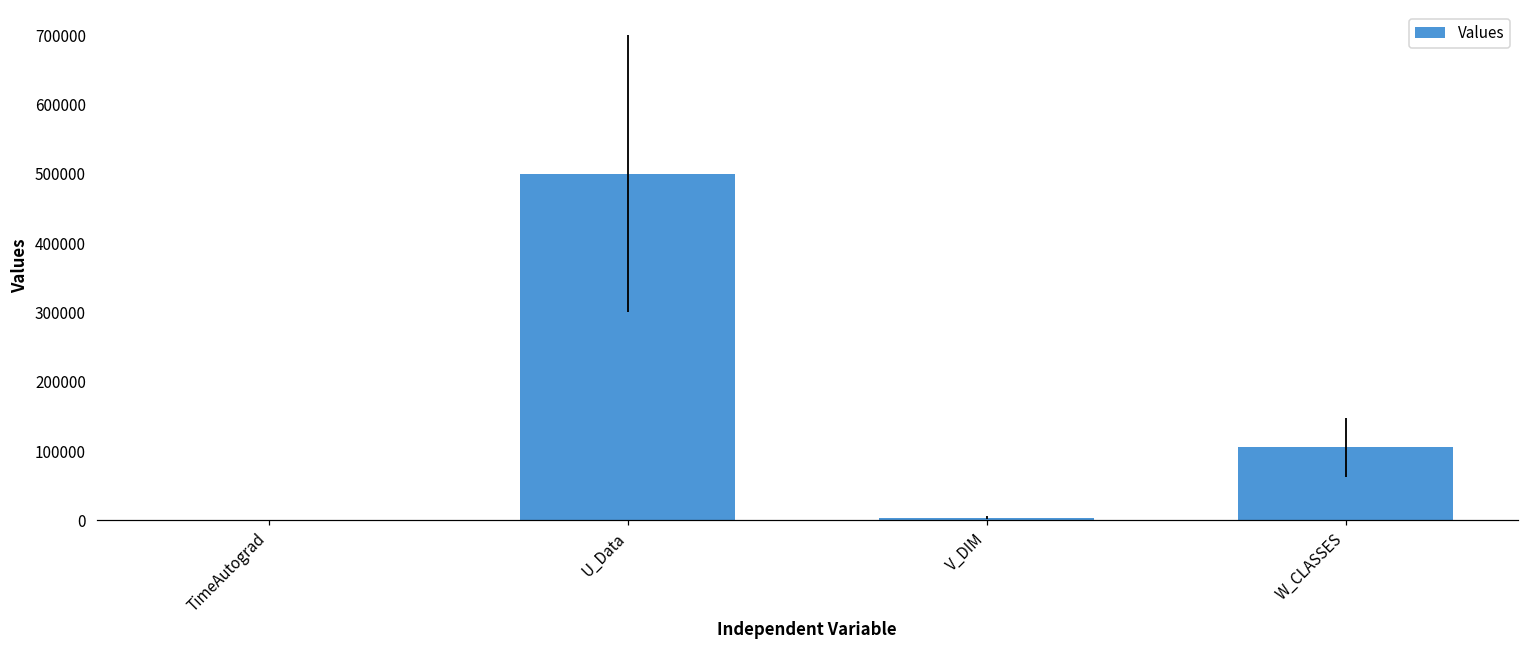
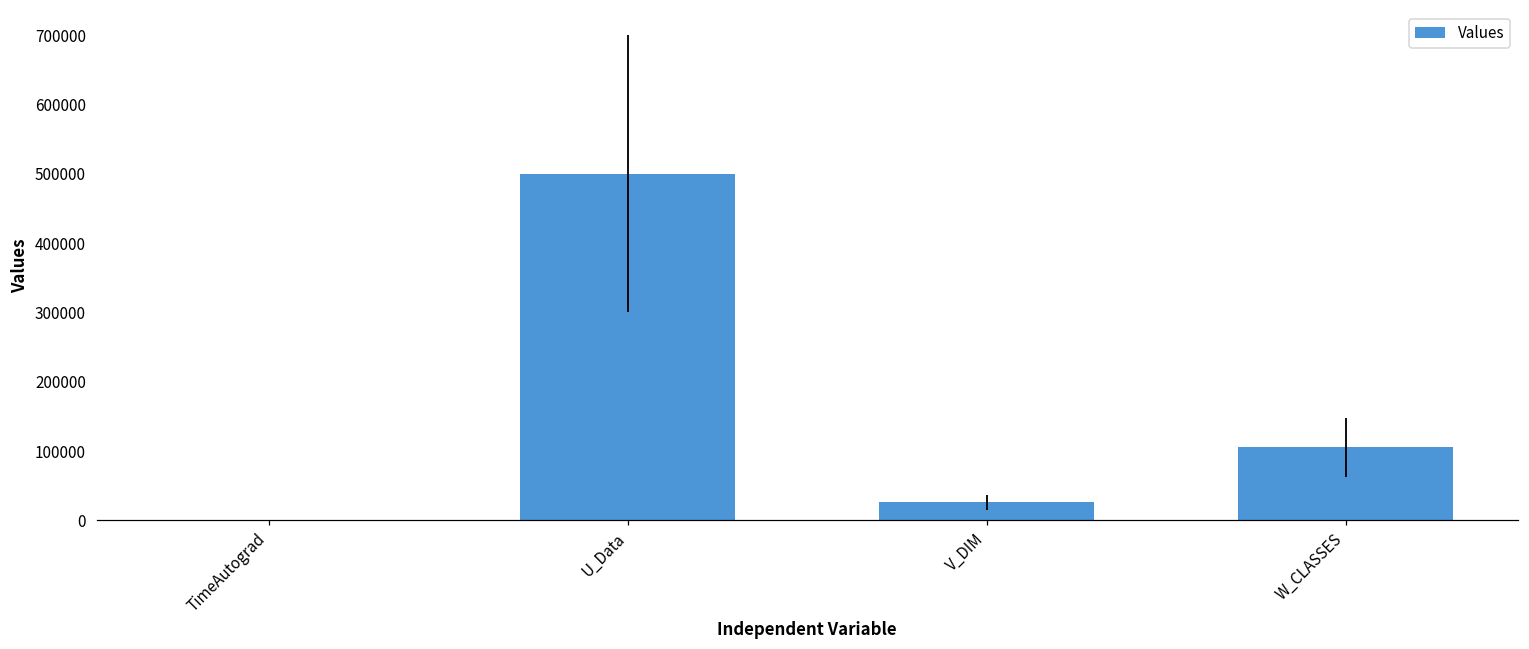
V_DIM: 0 -> 30000
